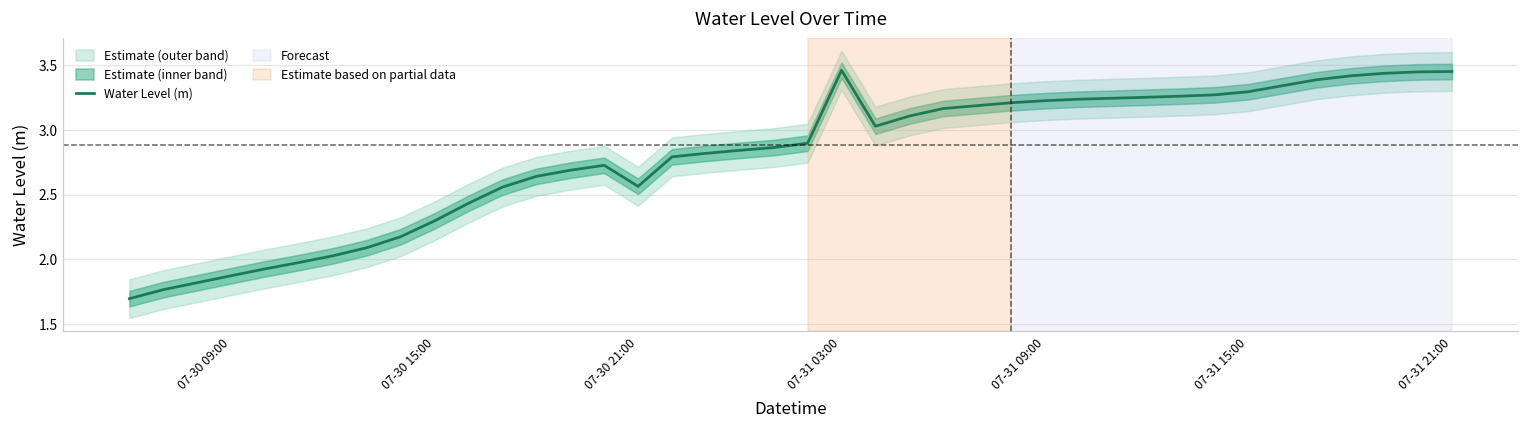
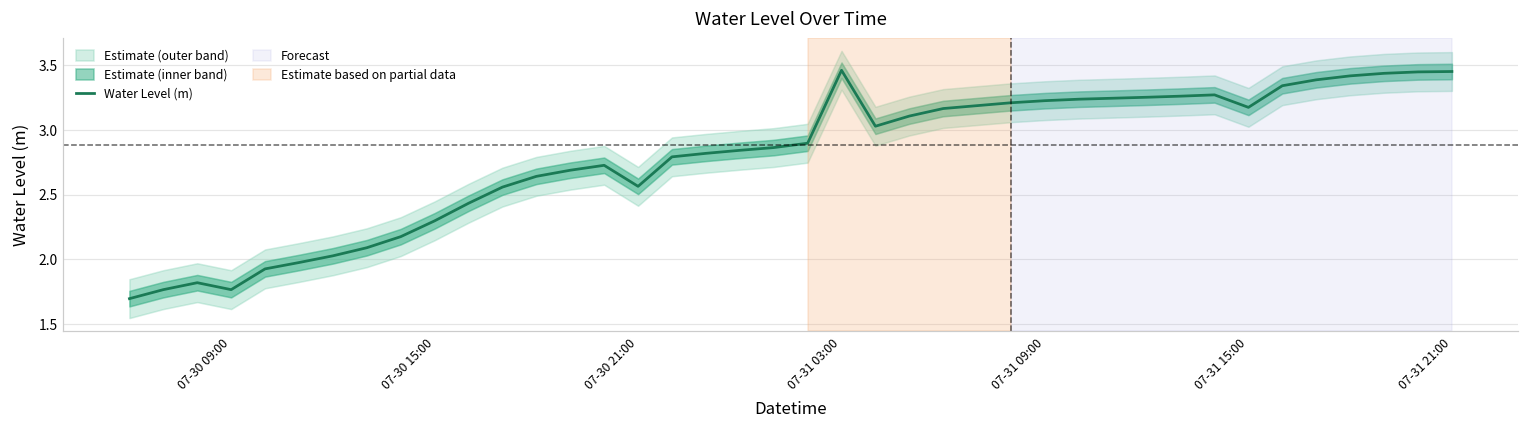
Water Level (m), 07-30 09:00: 1.87 -> 1.77
Water Level (m), 07-31 15:00: 3.30 -> 3.18
